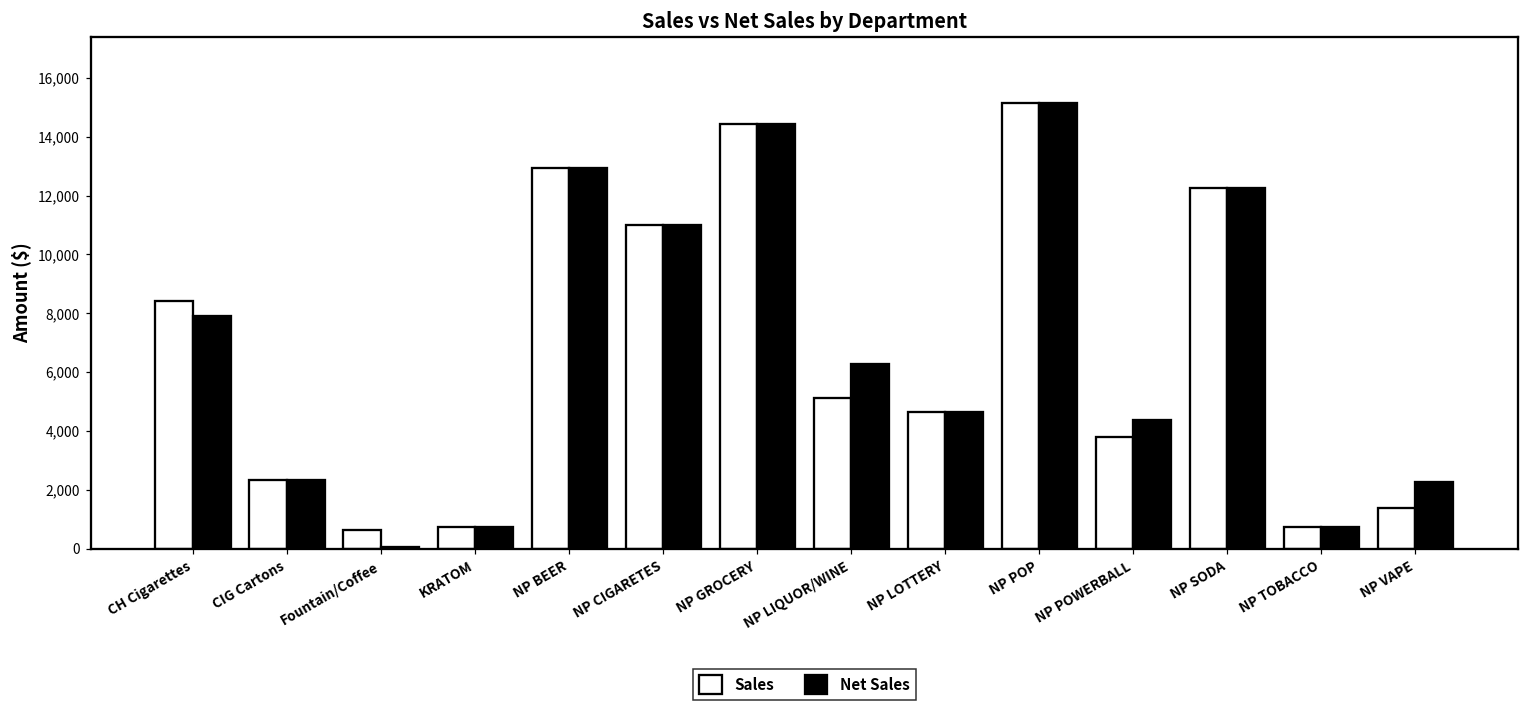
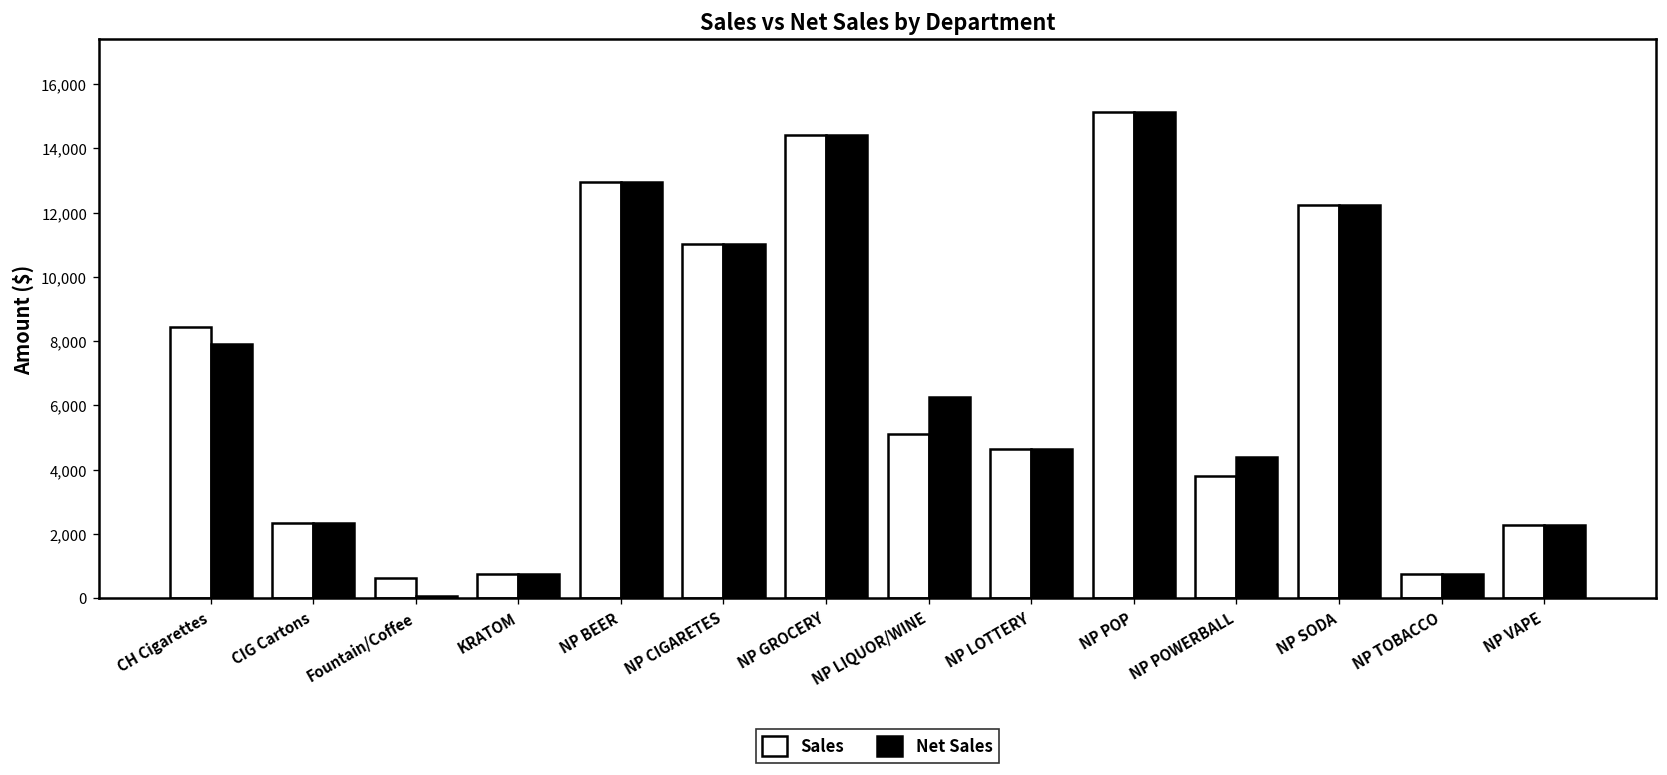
Sales, NP VAPE: 1,400 -> 2,300
